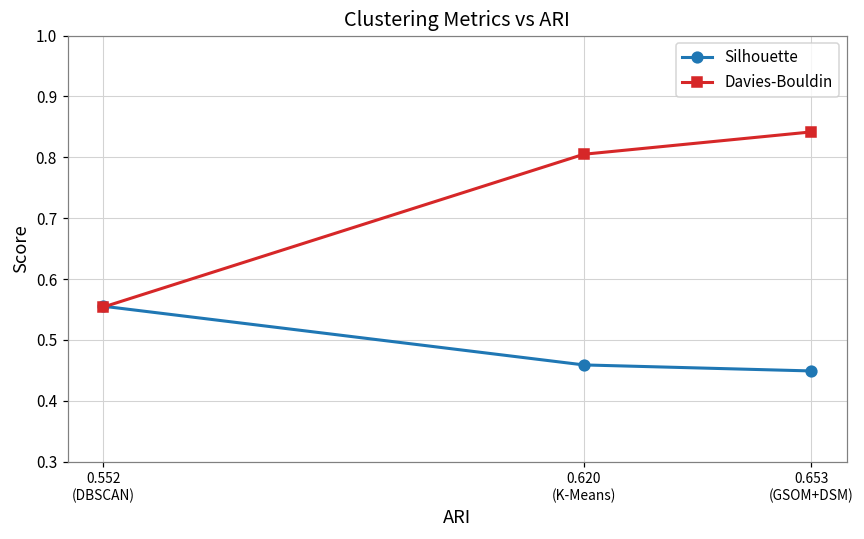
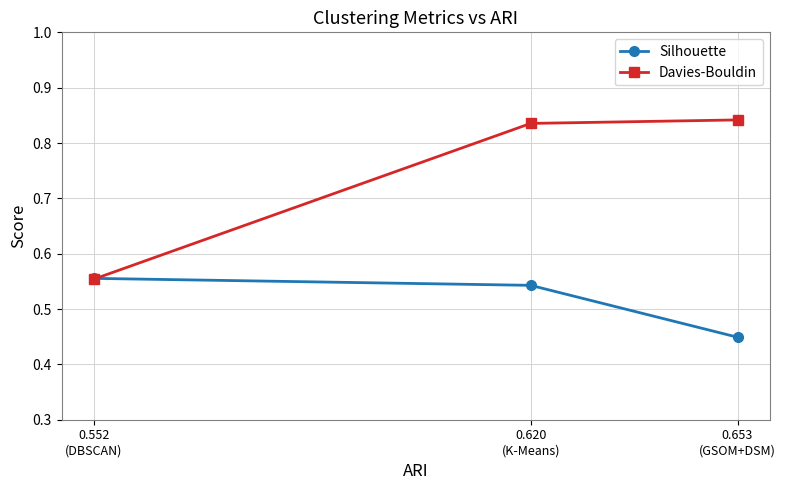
Silhouette, 0.620 (K-Means): 0.46 -> 0.54
Davies-Bouldin, 0.620 (K-Means): 0.81 -> 0.84
